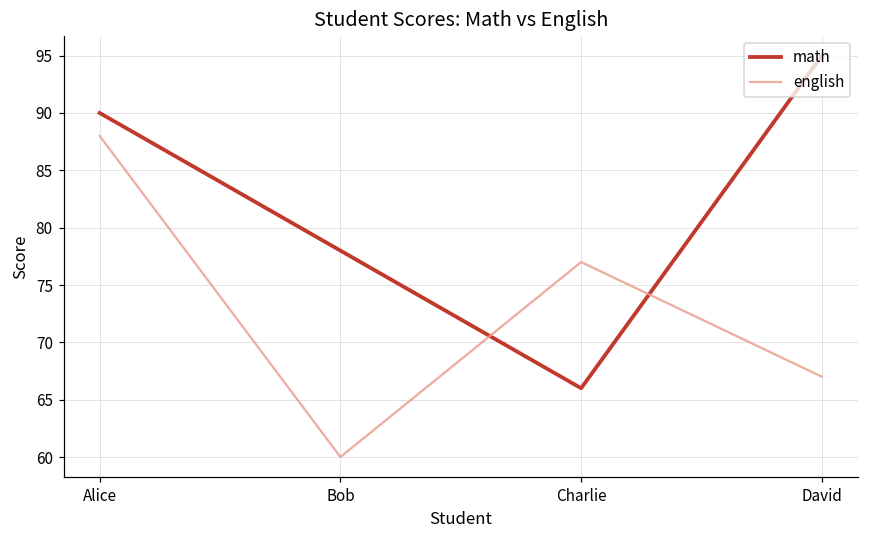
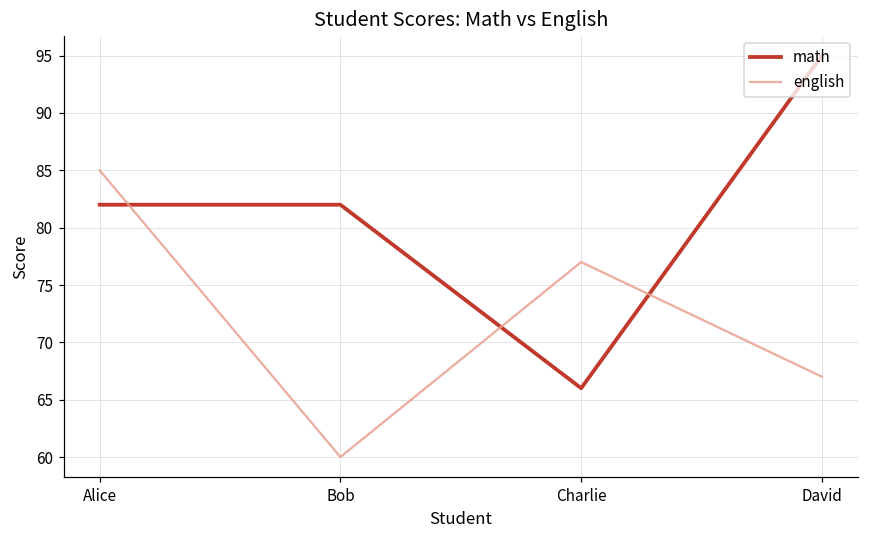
math, Alice: 90 -> 82
english, Alice: 88 -> 85
math, Bob: 78 -> 82
